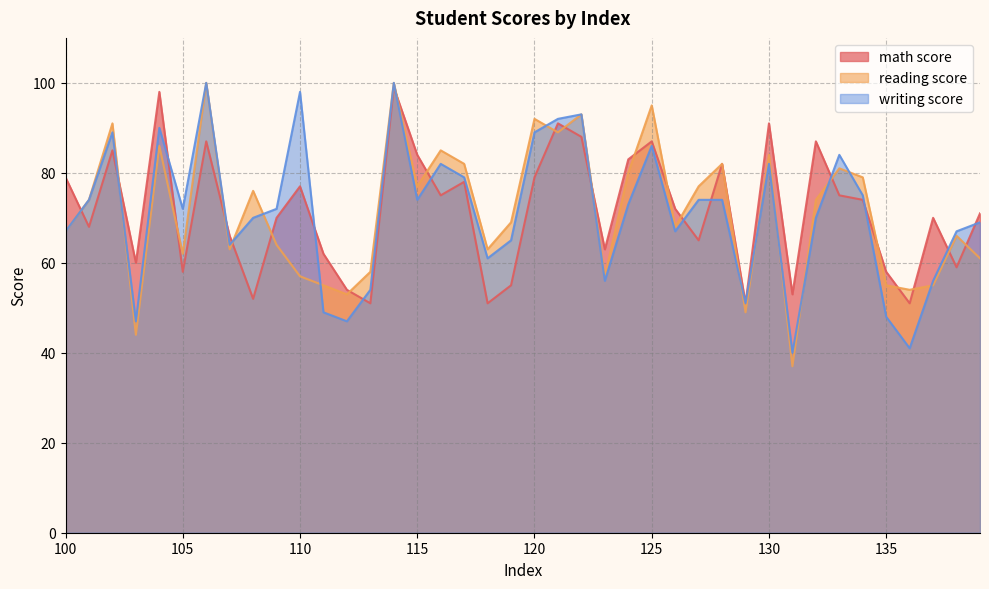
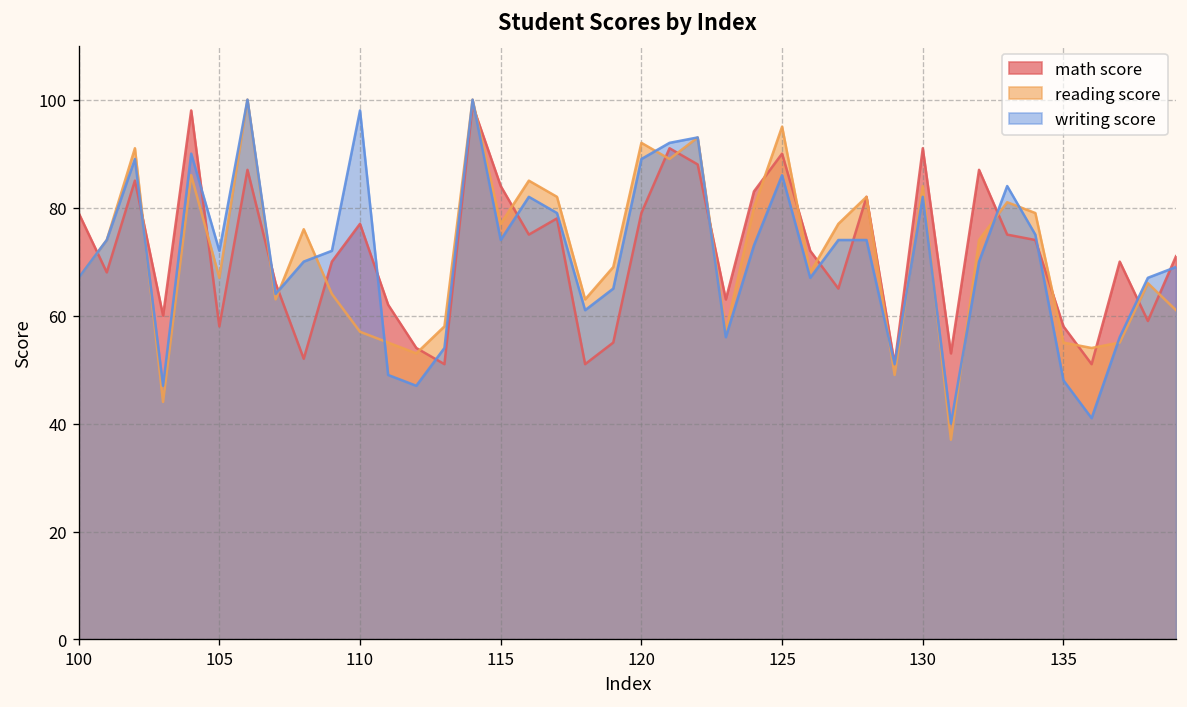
reading score, 105: 62 -> 67
math score, 125: 87 -> 90
